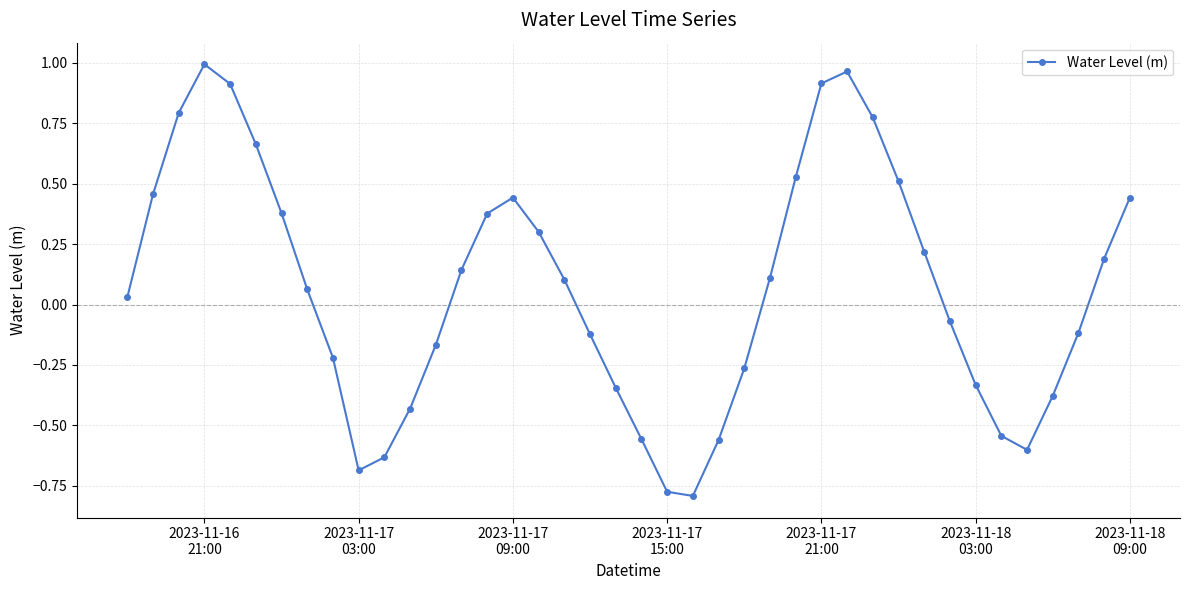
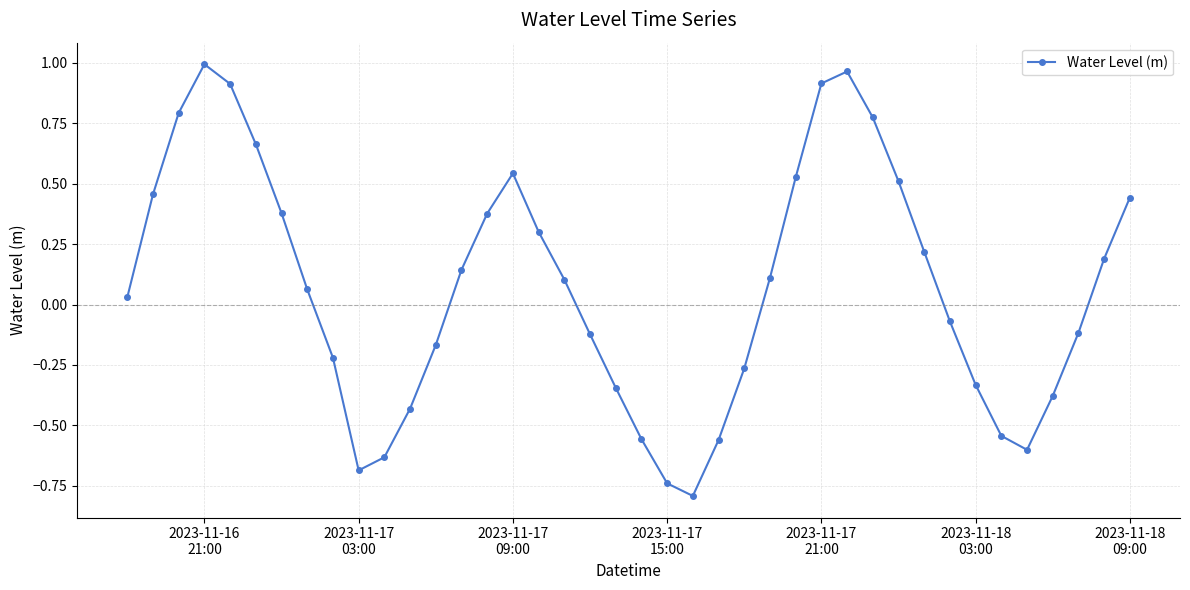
2023-11-17 09:00: 0.44 -> 0.54
2023-11-17 15:00: -0.78 -> -0.74
